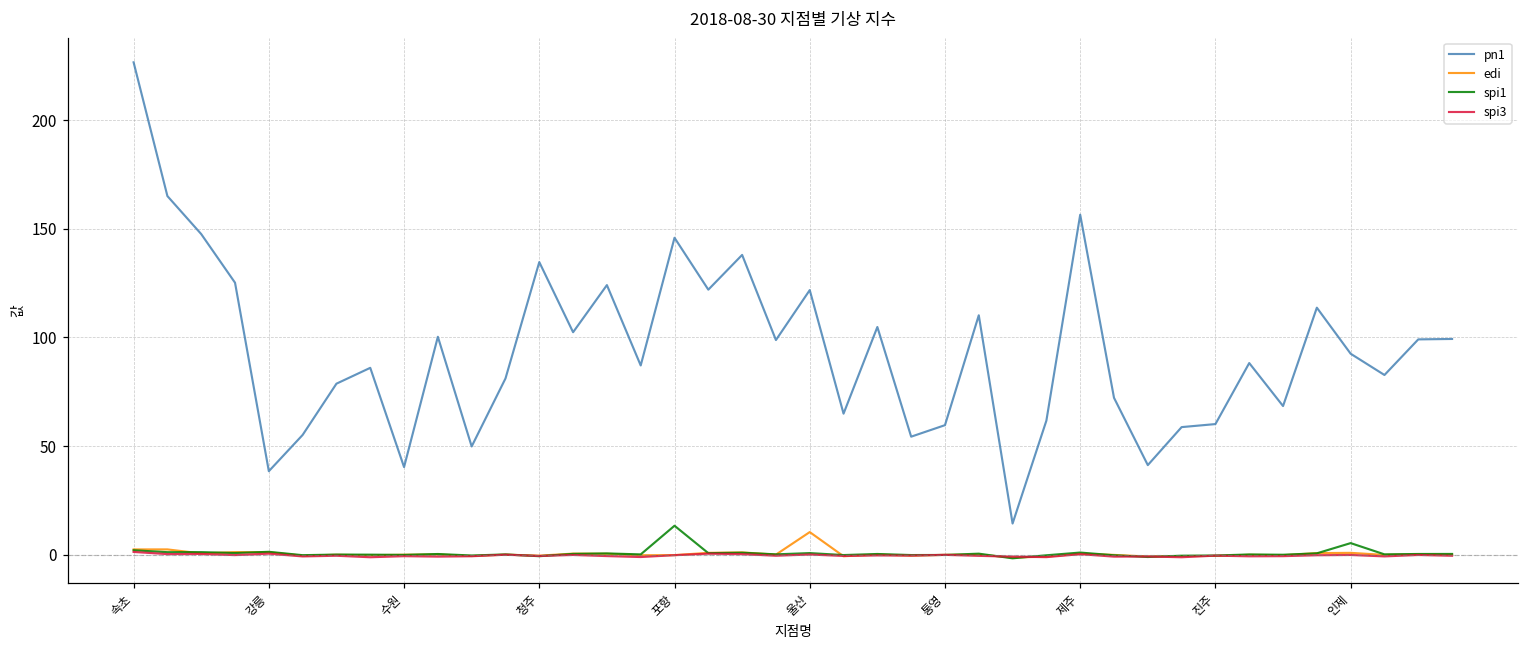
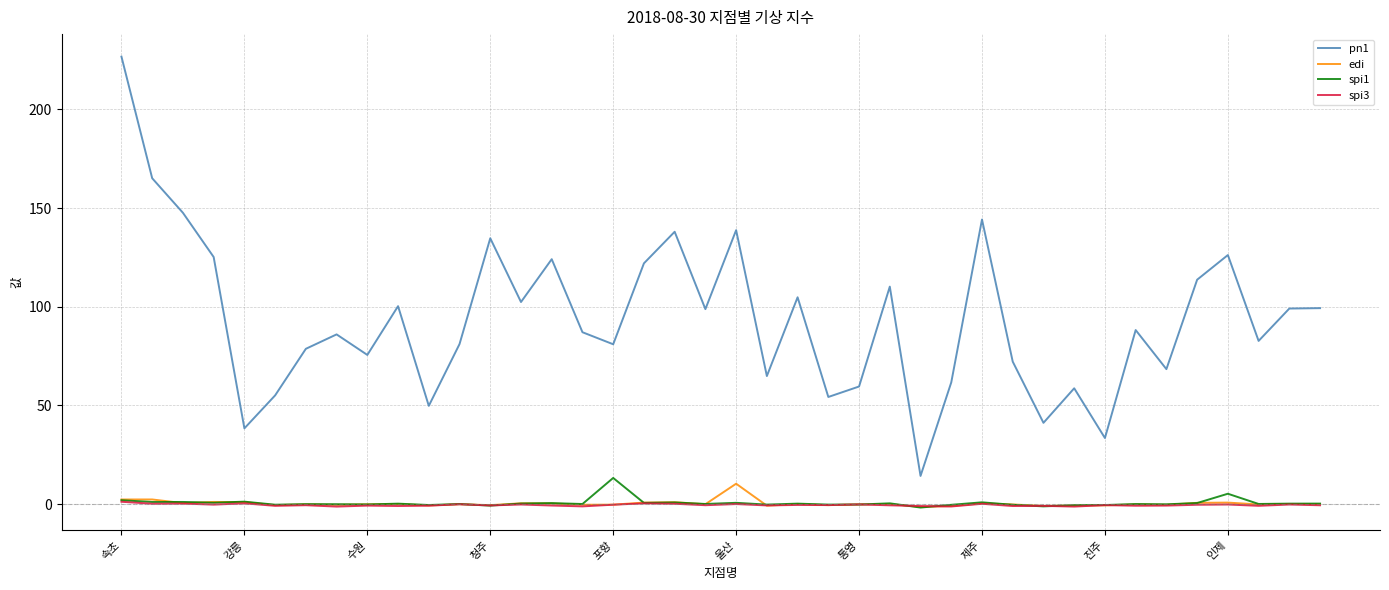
pn1, 수원: 40 -> 76
pn1, 포항: 146 -> 81
pn1, 울산: 122 -> 139
pn1, 제주: 157 -> 144
pn1, 진주: 60 -> 34
pn1, 인제: 93 -> 126
